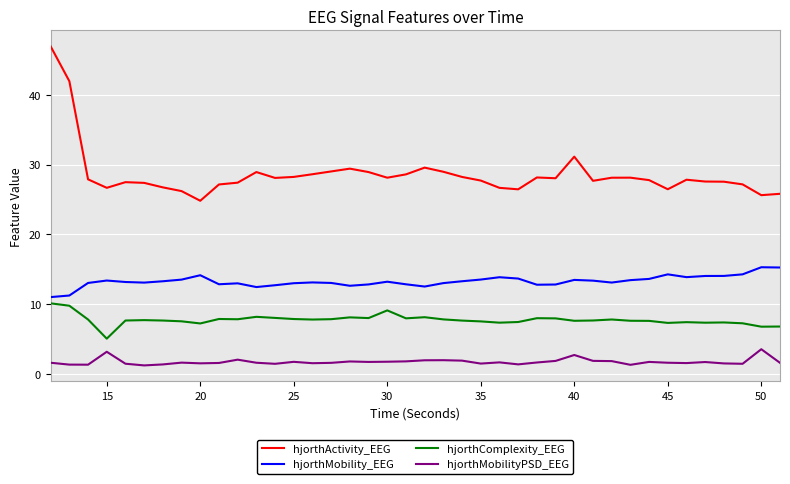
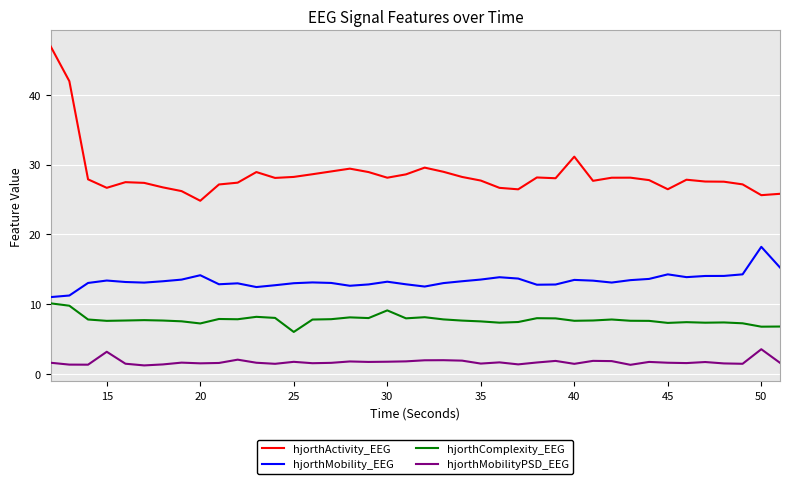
hjorthComplexity_EEG, 15: 5 -> 8
hjorthComplexity_EEG, 25: 8 -> 6
hjorthMobilityPSD_EEG, 40: 3 -> 1
hjorthMobility_EEG, 50: 15 -> 18
